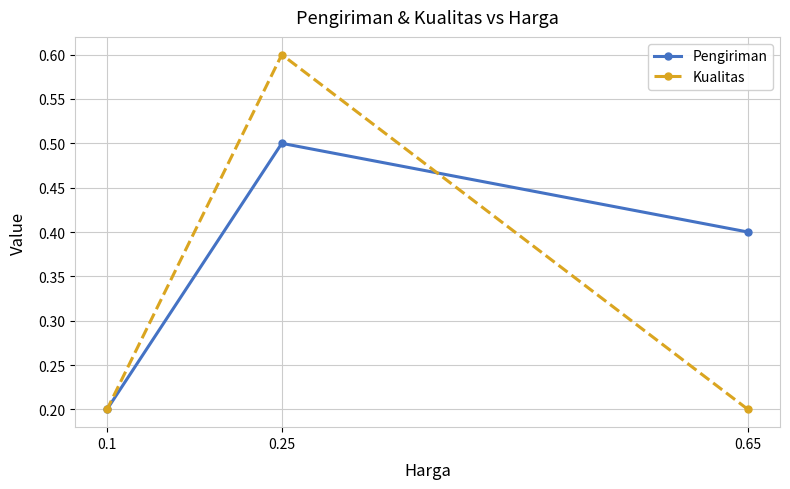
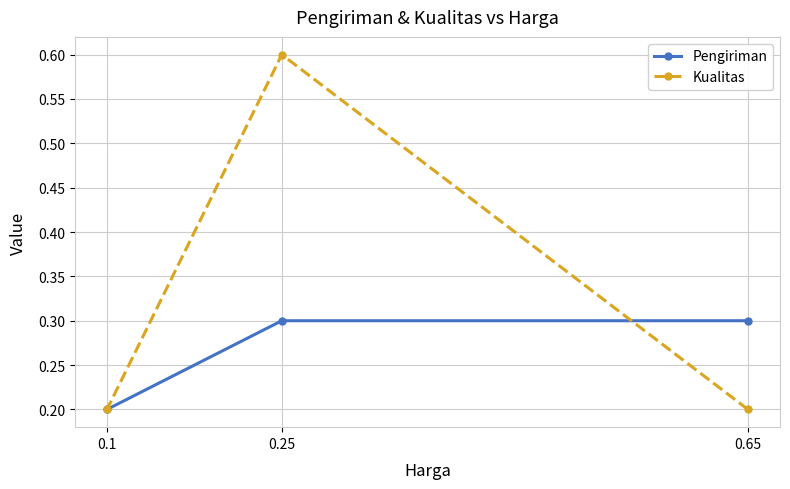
Pengiriman, 0.25: 0.5 -> 0.3
Pengiriman, 0.65: 0.4 -> 0.3
